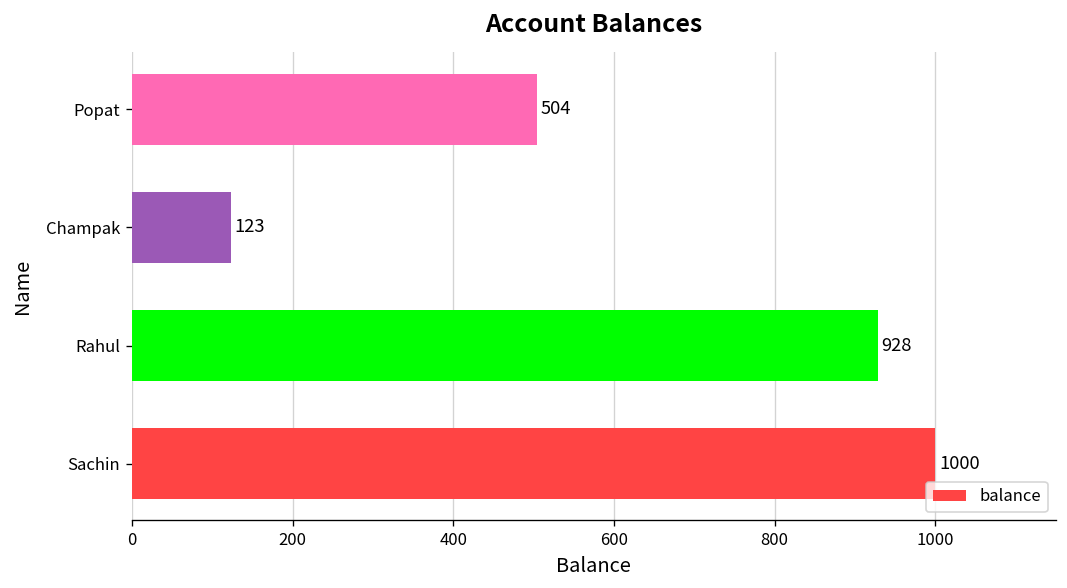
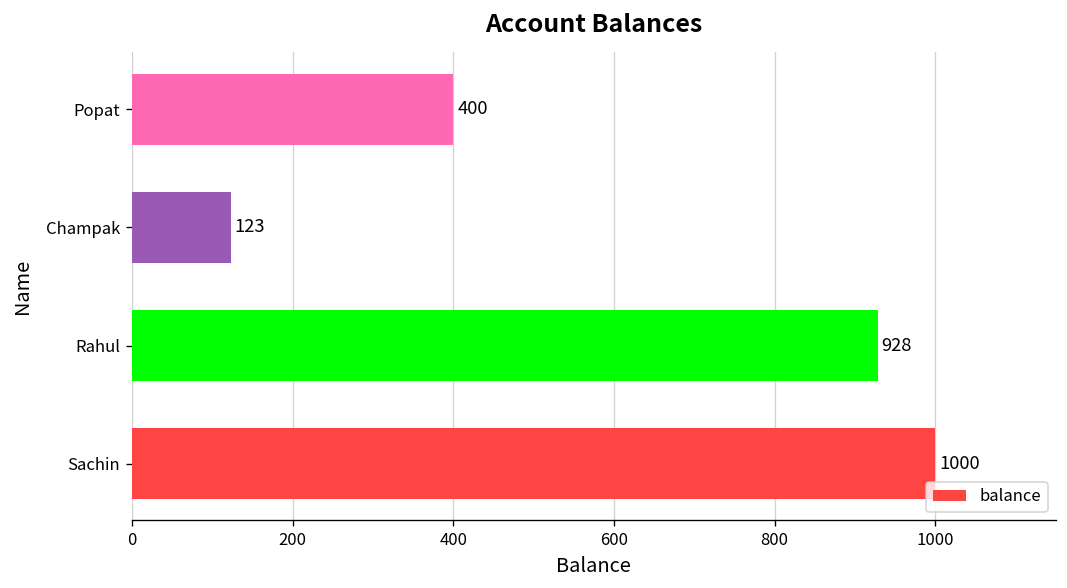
Popat: 504 -> 400
